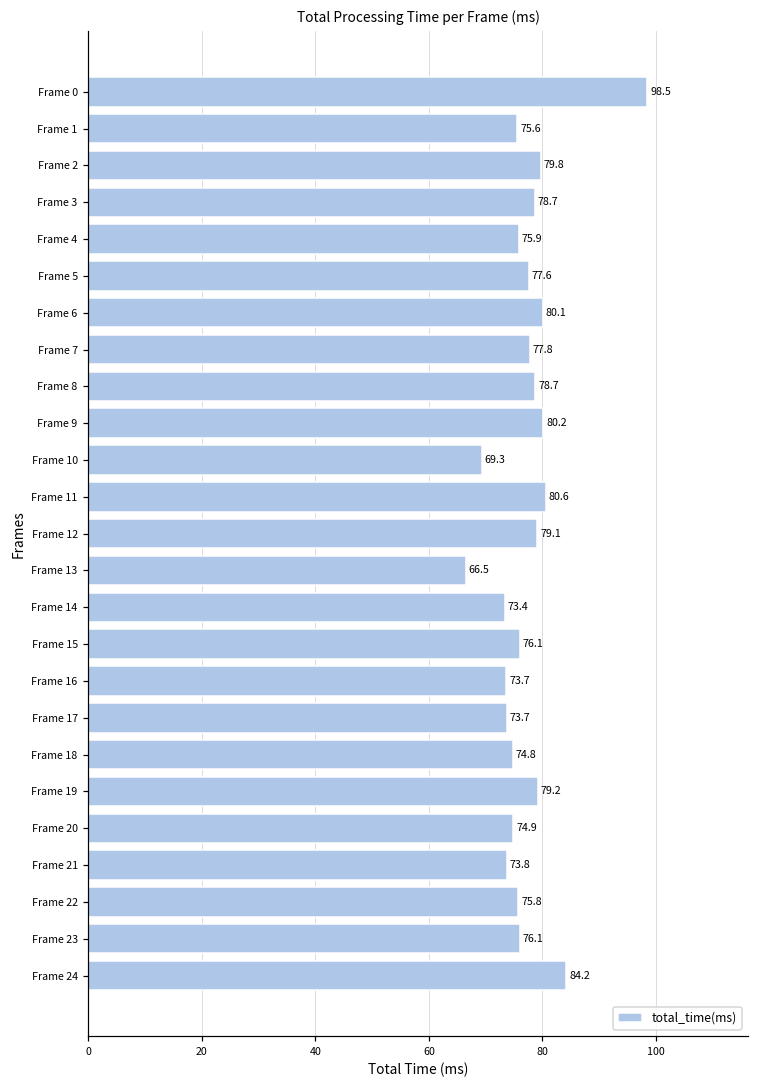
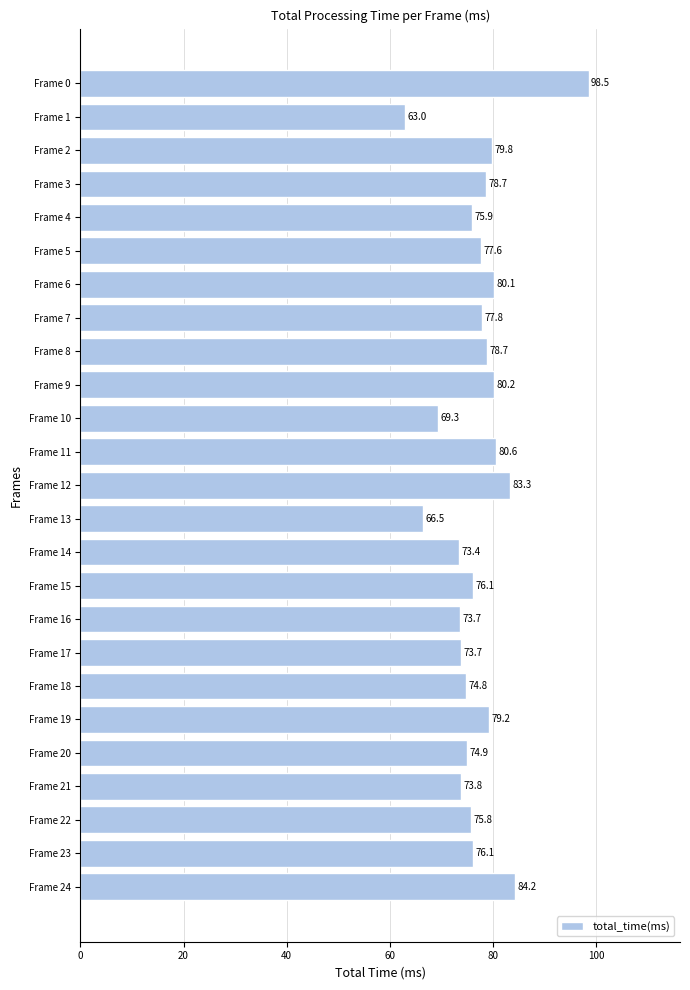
Frame 1: 75.6 -> 63.0
Frame 12: 79.1 -> 83.3
